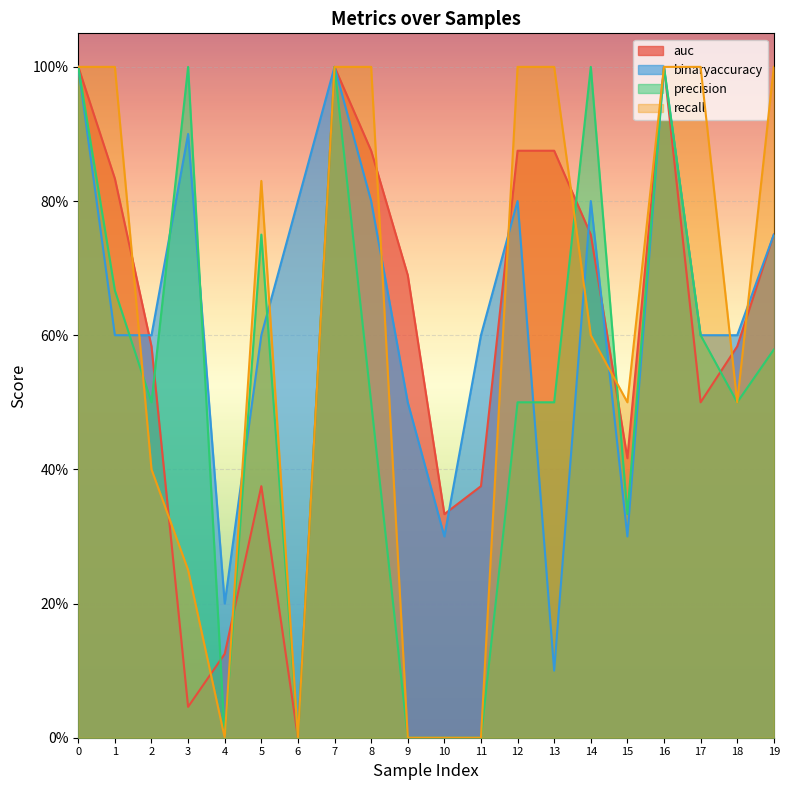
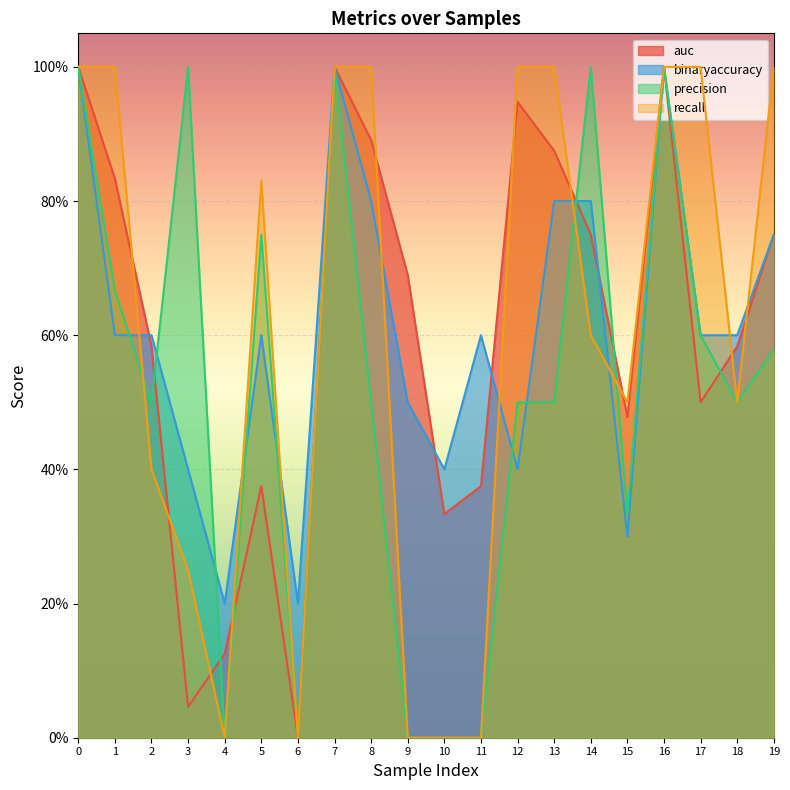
binaryaccuracy, 3: 90% -> 40%
binaryaccuracy, 6: 80% -> 20%
auc, 8: 88% -> 89%
binaryaccuracy, 10: 30% -> 40%
auc, 12: 88% -> 95%
binaryaccuracy, 12: 80% -> 40%
binaryaccuracy, 13: 10% -> 80%
auc, 15: 42% -> 48%
